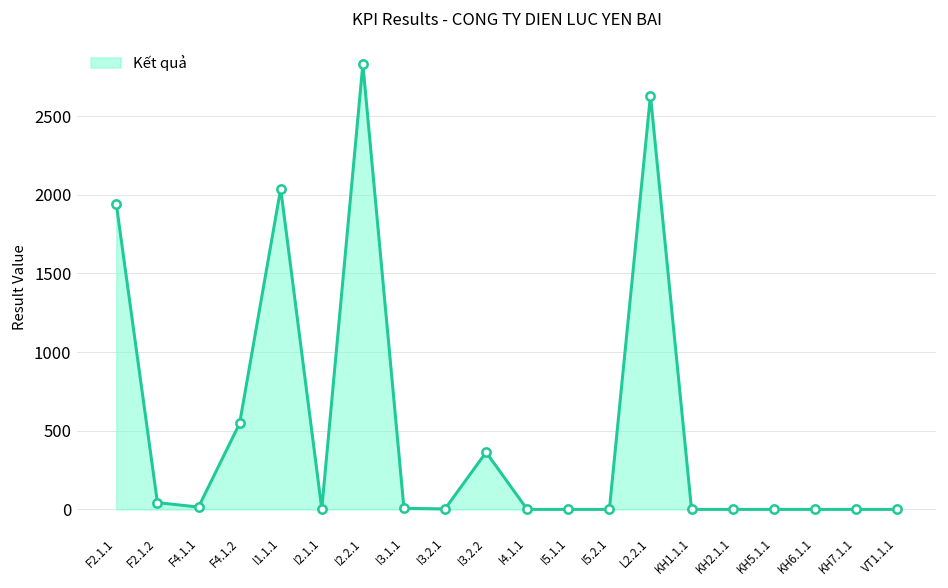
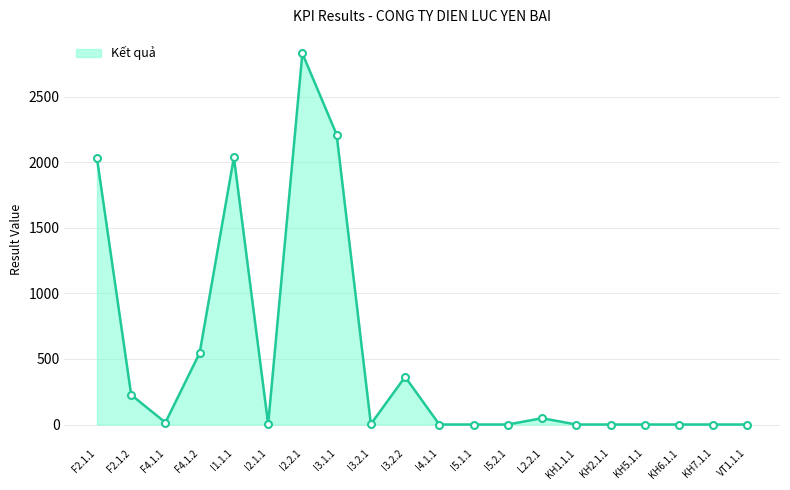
F2.1.1: 1940 -> 2030
F2.1.2: 40 -> 230
I3.1.1: 10 -> 2210
L2.2.1: 2630 -> 50
